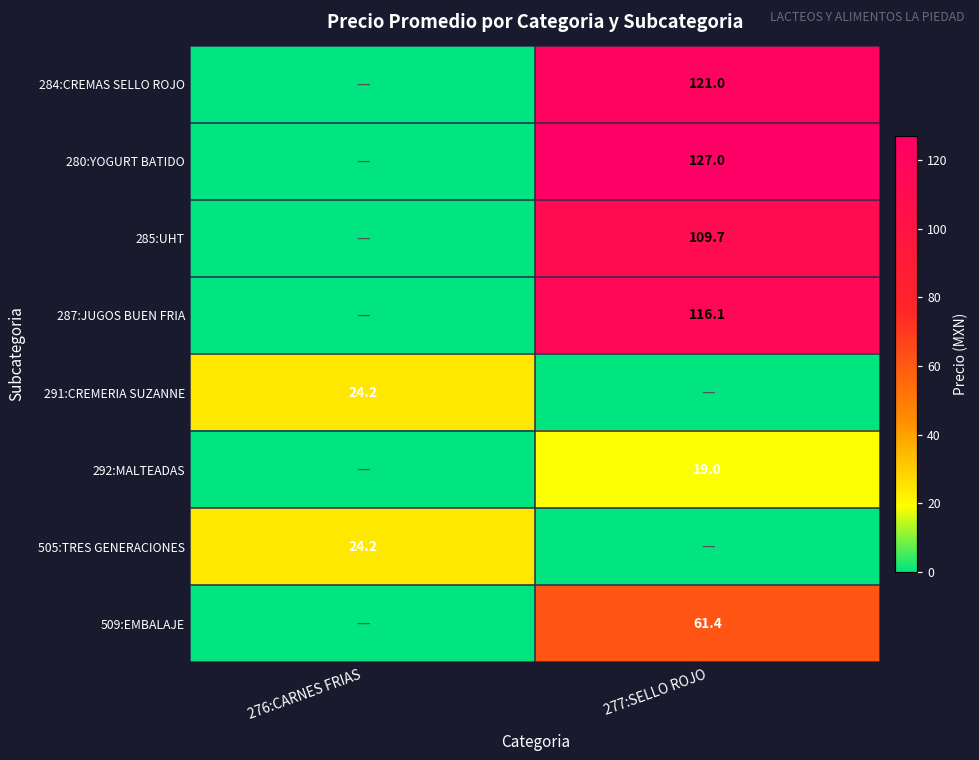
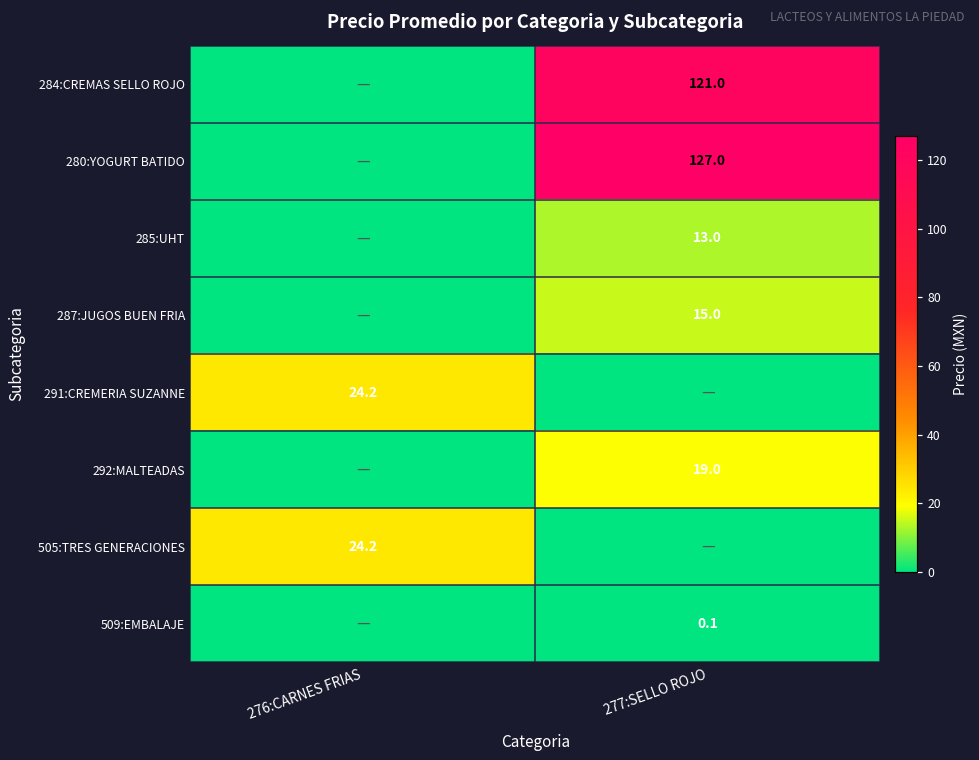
285:UHT, 277:SELLO ROJO: 109.7 -> 13.0
287:JUGOS BUEN FRIA, 277:SELLO ROJO: 116.1 -> 15.0
509:EMBALAJE, 277:SELLO ROJO: 61.4 -> 0.1
